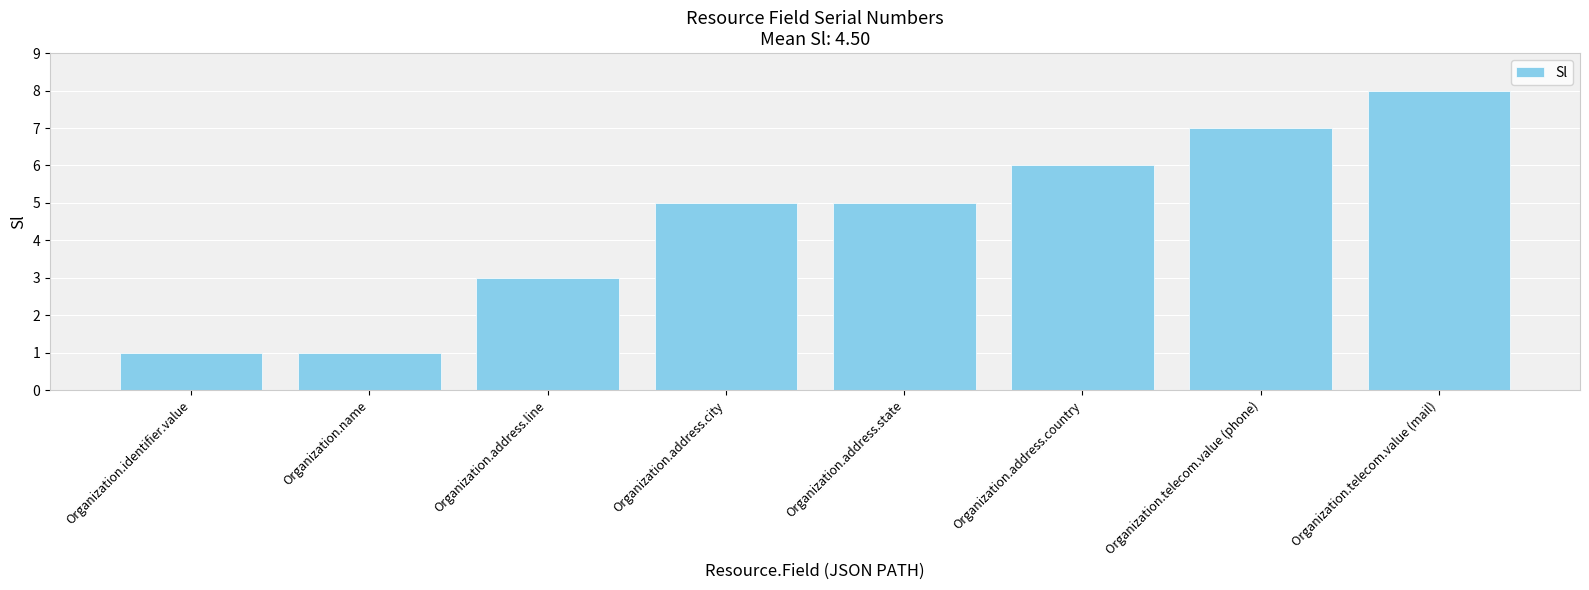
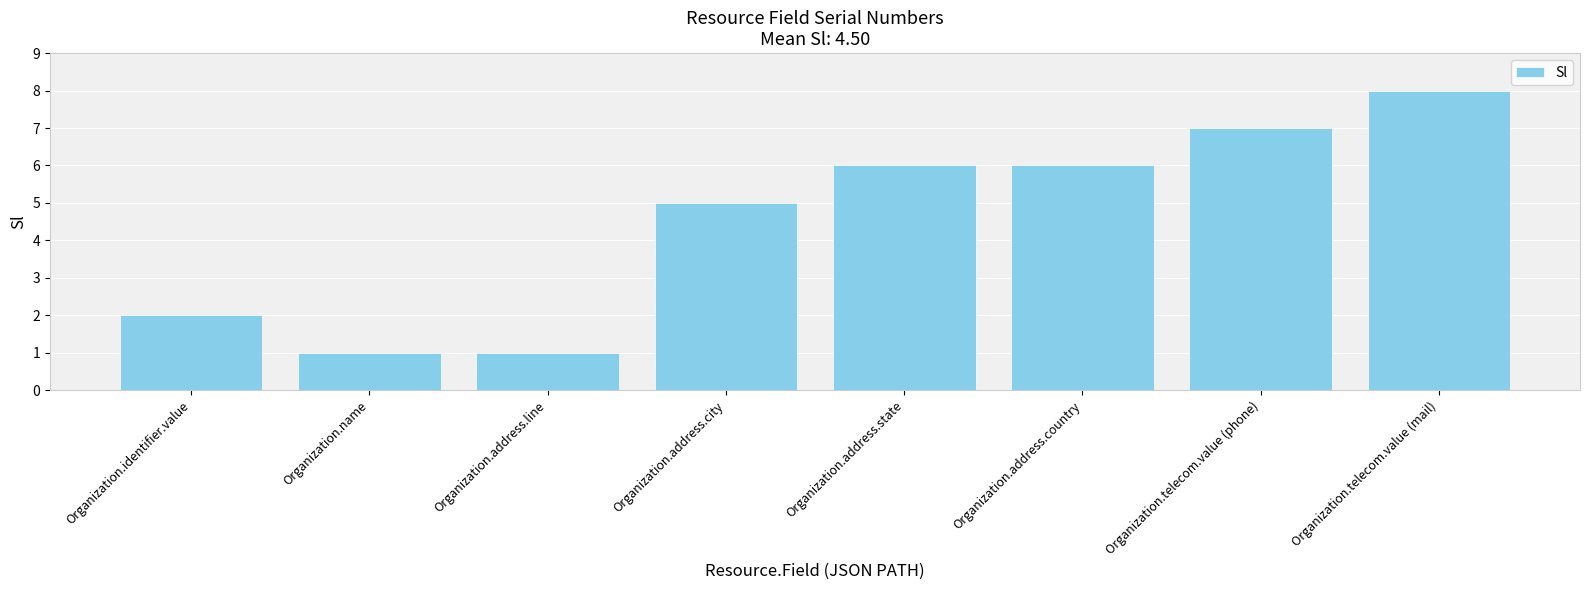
Organization.identifier.value: 1 -> 2
Organization.address.line: 3 -> 1
Organization.address.state: 5 -> 6
